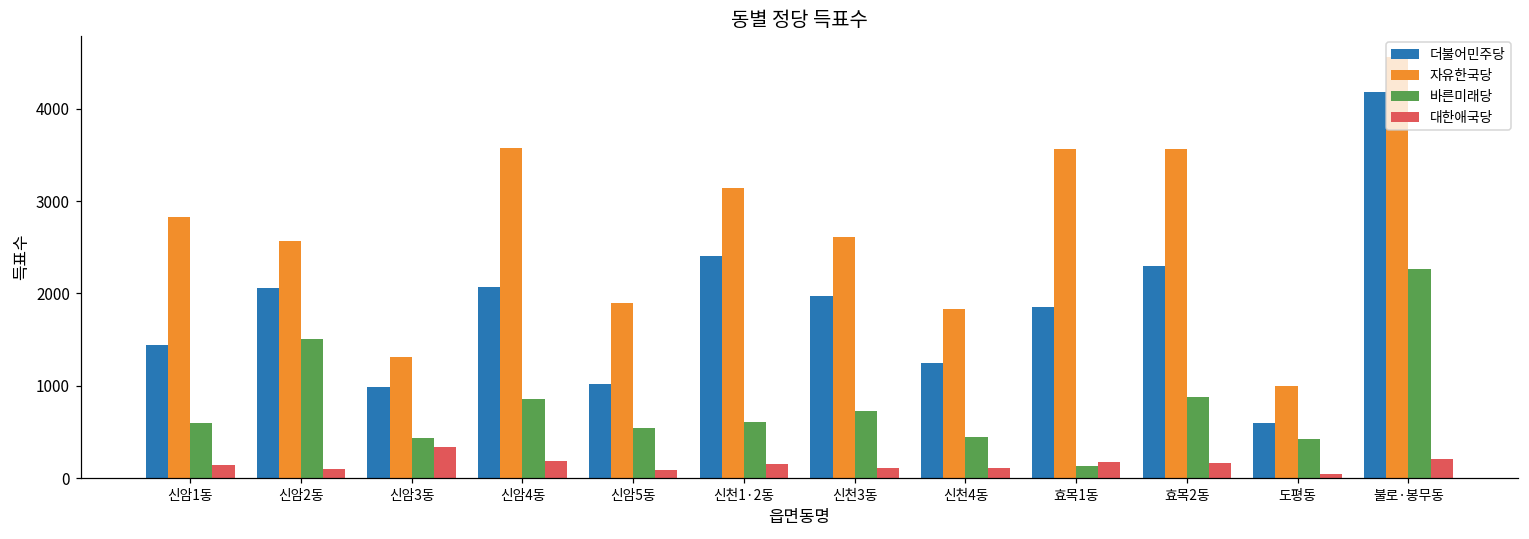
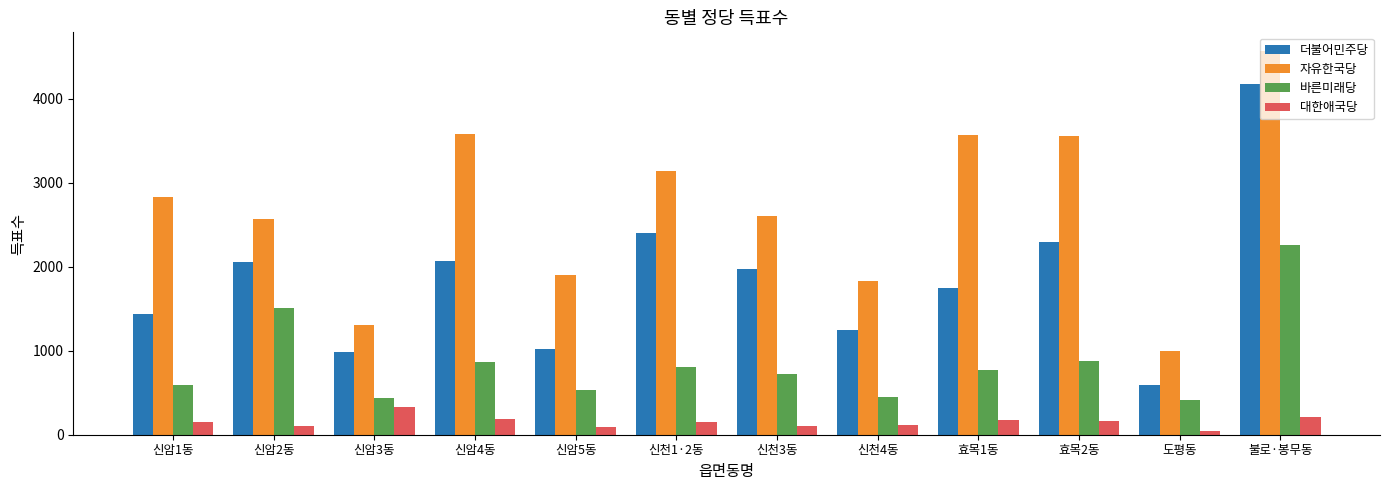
바른미래당, 신천1·2동: 600 -> 800
더불어민주당, 효목1동: 1800 -> 1700
바른미래당, 효목1동: 100 -> 800
